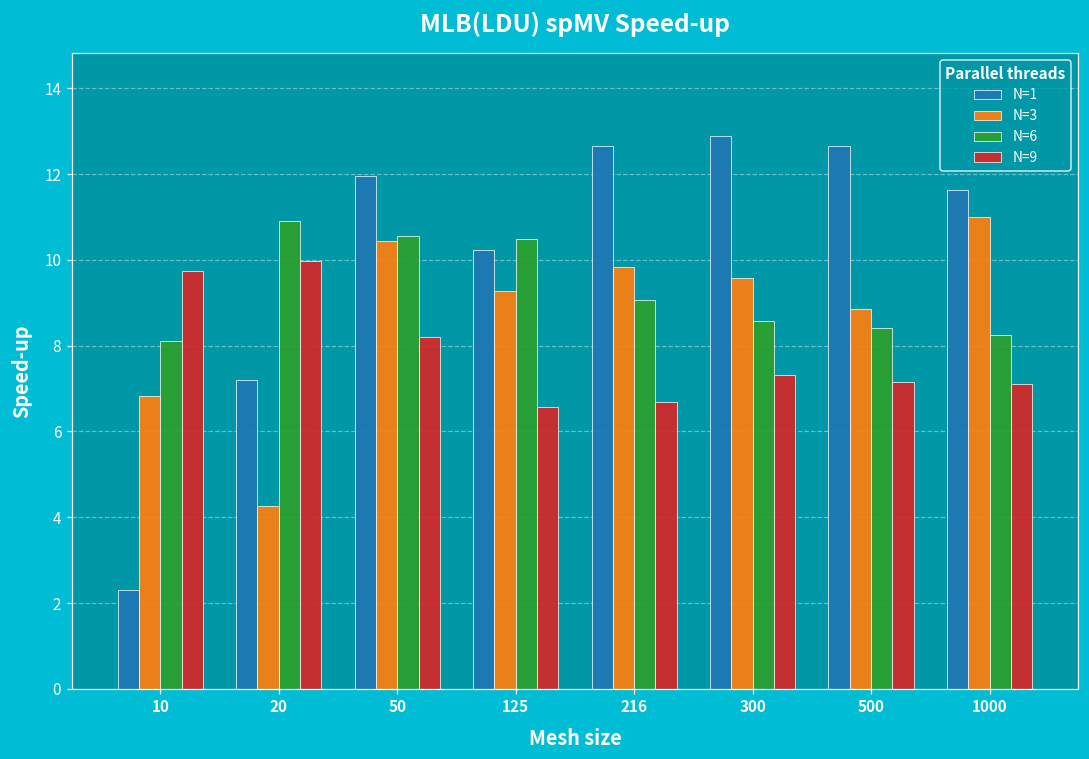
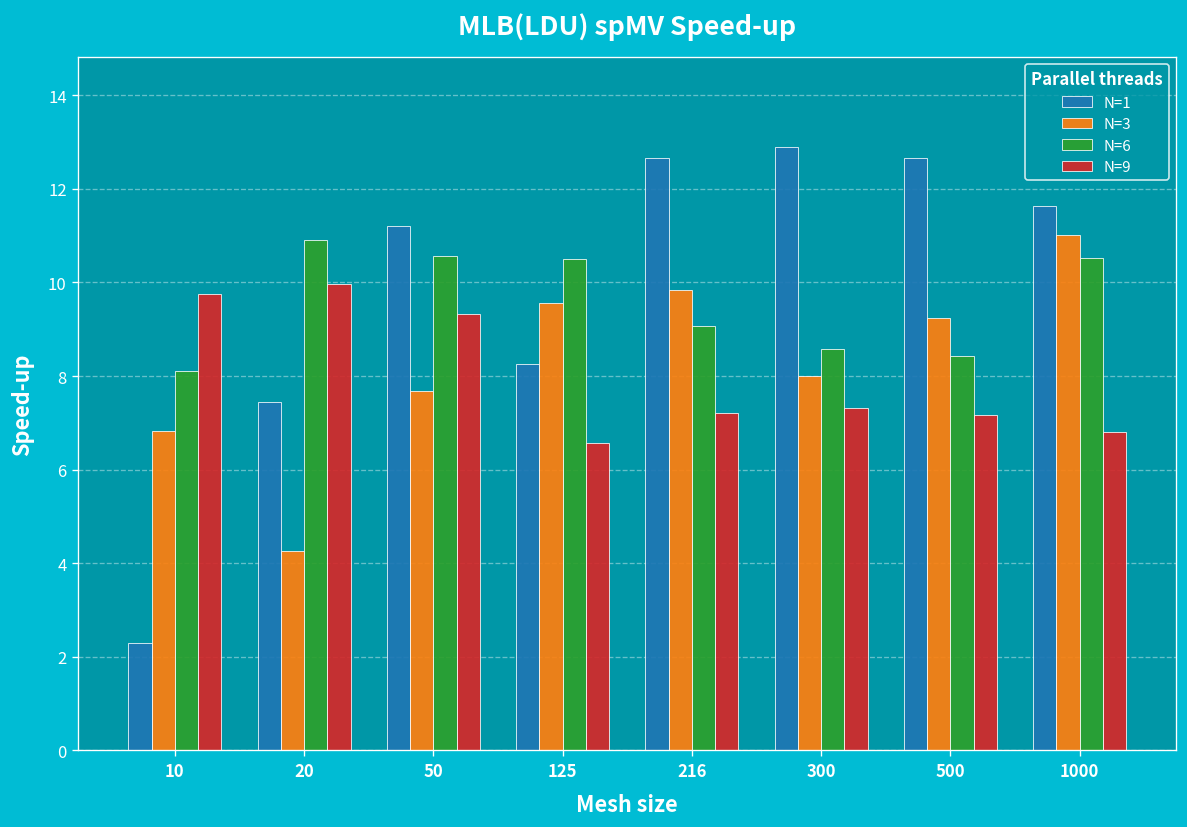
N=1, 20: 7.2 -> 7.4
N=1, 50: 12.0 -> 11.2
N=3, 50: 10.4 -> 7.7
N=9, 50: 8.2 -> 9.3
N=1, 125: 10.2 -> 8.3
N=3, 125: 9.3 -> 9.6
N=9, 216: 6.7 -> 7.2
N=3, 300: 9.6 -> 8.0
N=3, 500: 8.9 -> 9.2
N=6, 1000: 8.3 -> 10.5
N=9, 1000: 7.1 -> 6.8
